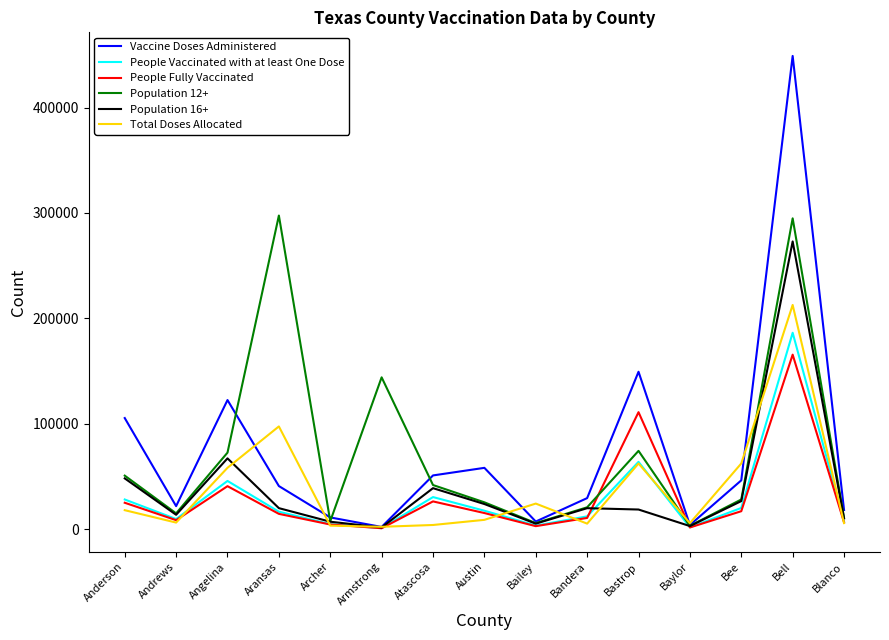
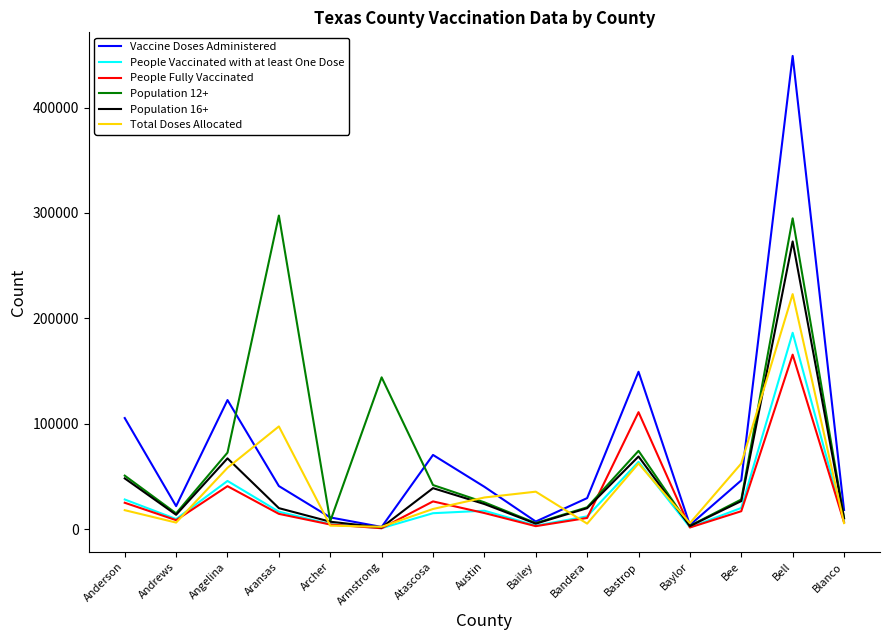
Vaccine Doses Administered, Atascosa: 51000 -> 70000
People Vaccinated with at least One Dose, Atascosa: 30000 -> 15000
Total Doses Allocated, Atascosa: 4000 -> 19000
Vaccine Doses Administered, Austin: 58000 -> 40000
Total Doses Allocated, Austin: 9000 -> 30000
Total Doses Allocated, Bailey: 24000 -> 35000
Population 16+, Bastrop: 18000 -> 69000
Total Doses Allocated, Bell: 213000 -> 223000
